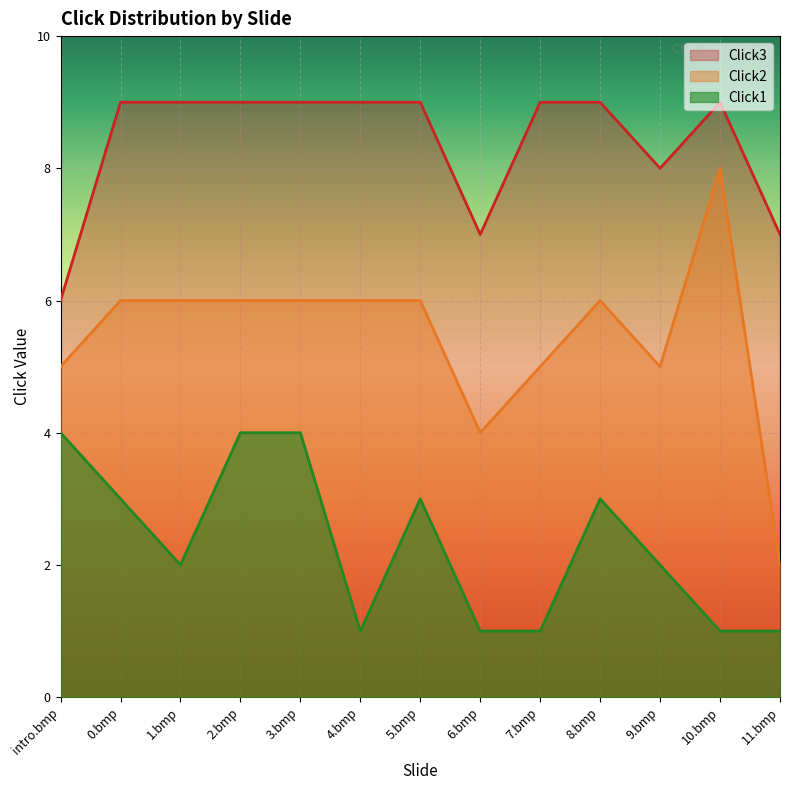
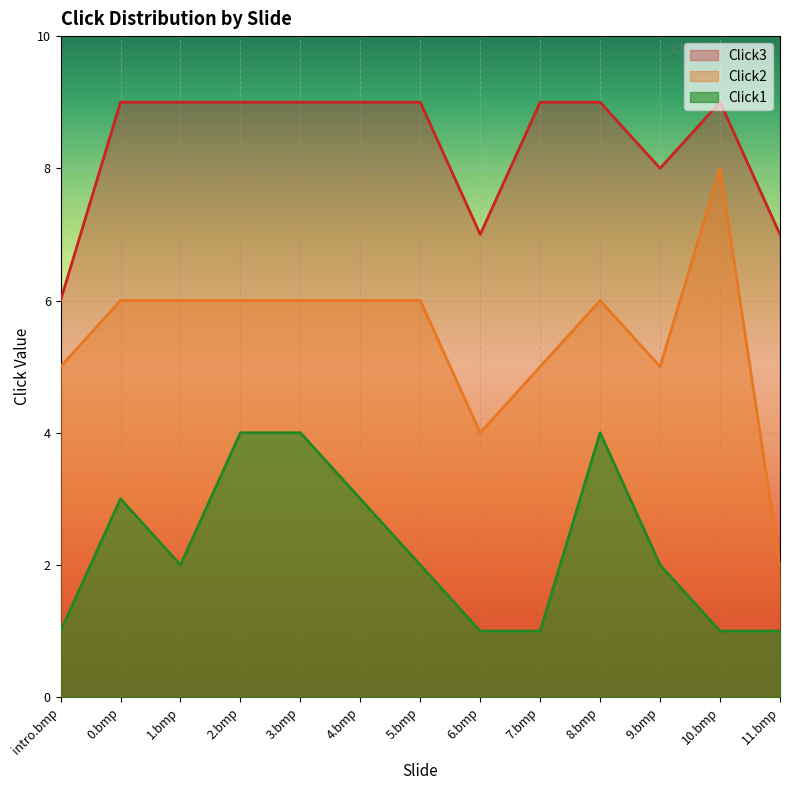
Click1, intro.bmp: 4 -> 1
Click1, 4.bmp: 1 -> 3
Click1, 5.bmp: 3 -> 2
Click1, 8.bmp: 3 -> 4
